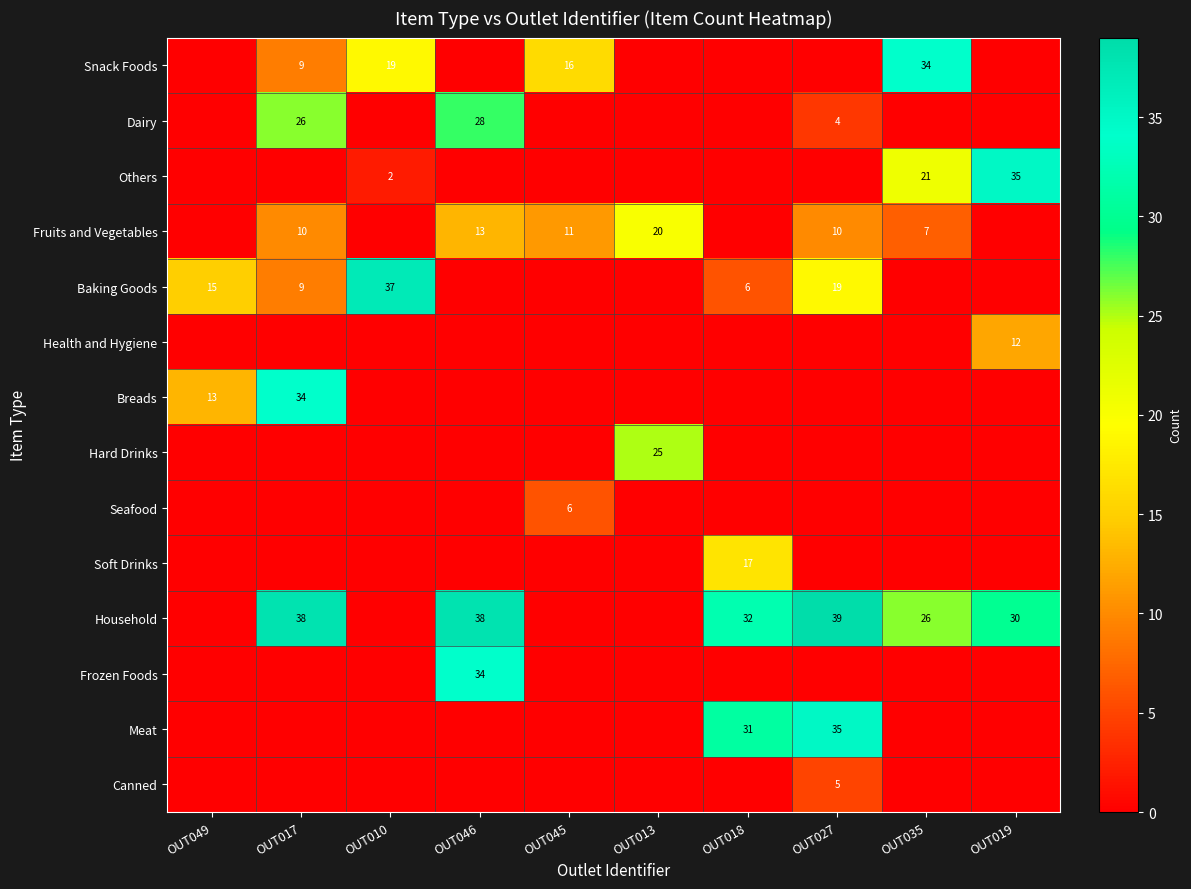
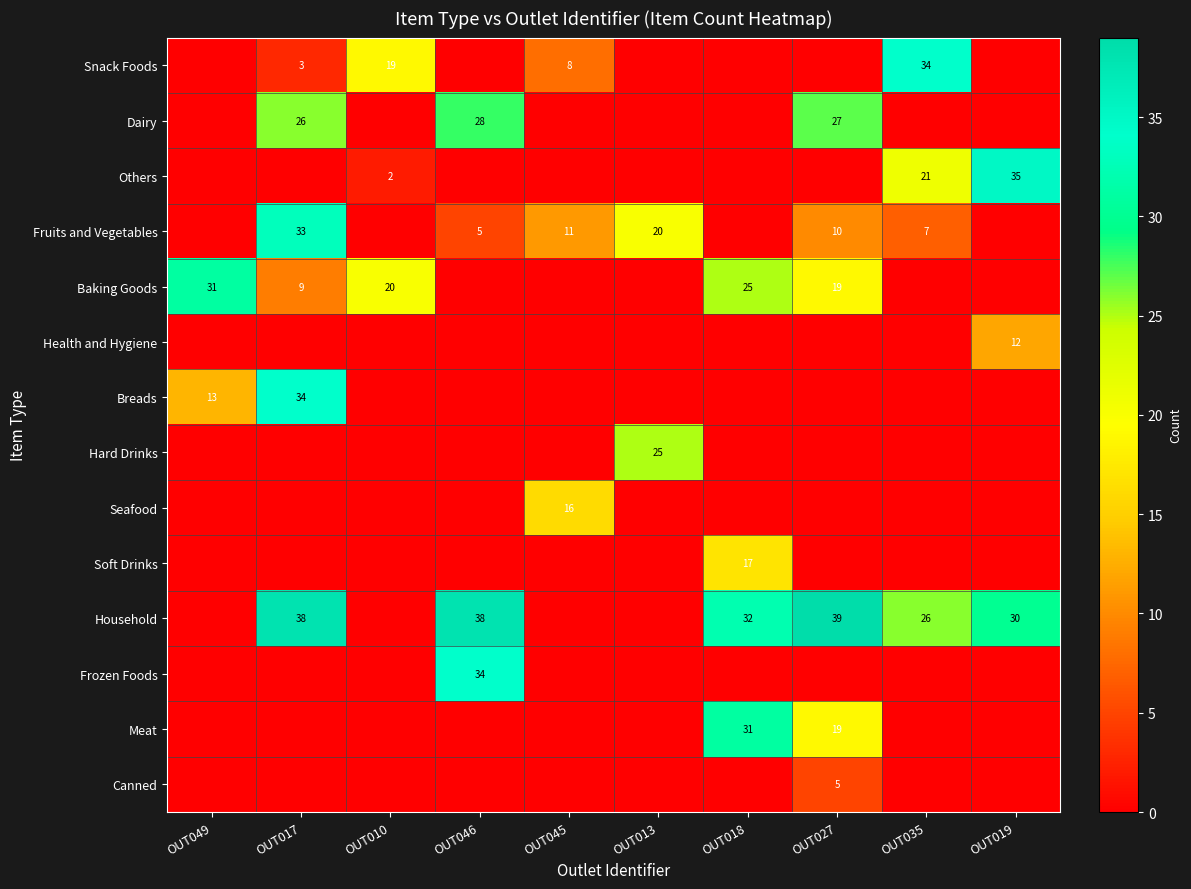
Snack Foods, OUT017: 9 -> 3
Snack Foods, OUT045: 16 -> 8
Dairy, OUT027: 4 -> 27
Fruits and Vegetables, OUT017: 10 -> 33
Fruits and Vegetables, OUT046: 13 -> 5
Baking Goods, OUT049: 15 -> 31
Baking Goods, OUT010: 37 -> 20
Baking Goods, OUT018: 6 -> 25
Seafood, OUT045: 6 -> 16
Meat, OUT027: 35 -> 19
